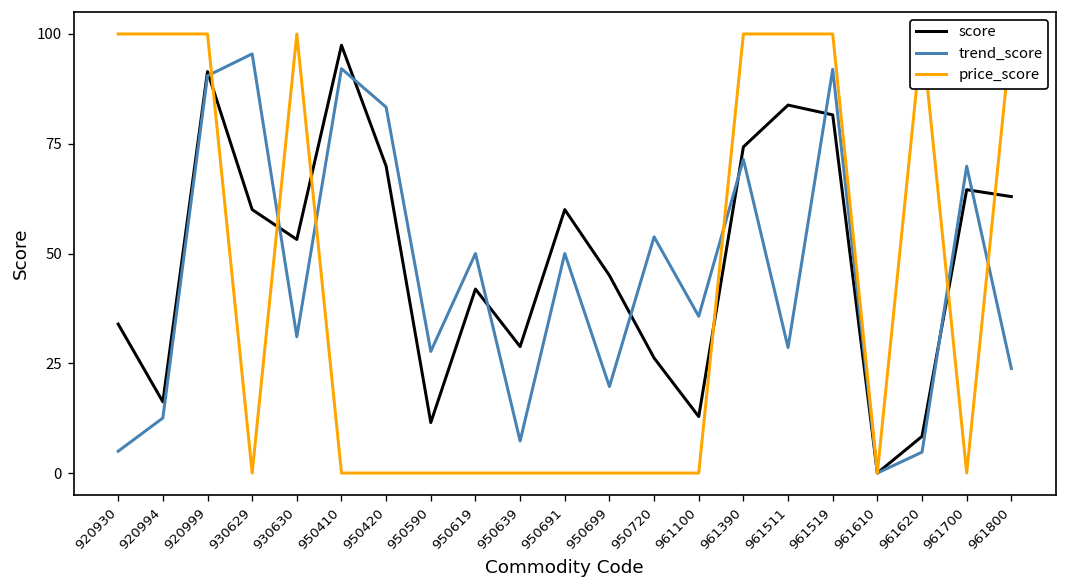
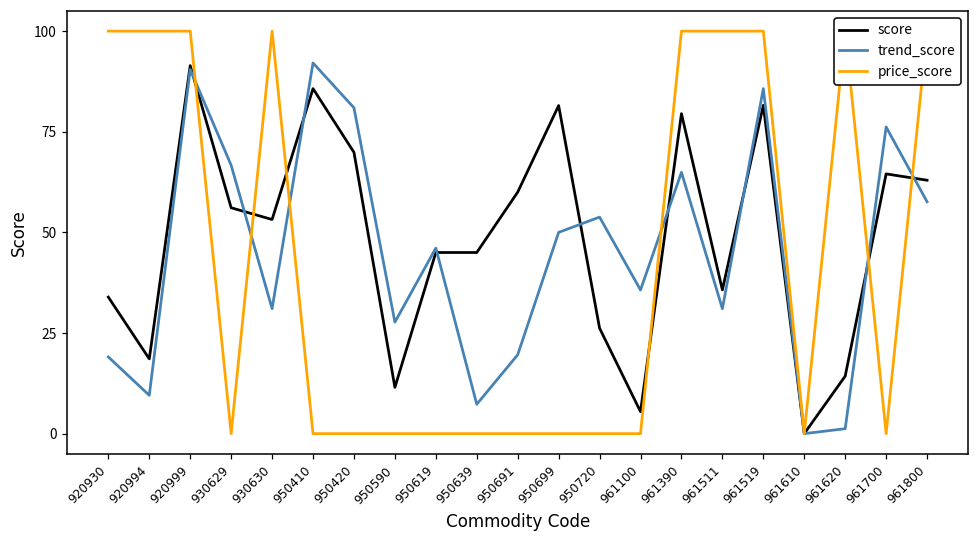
trend_score, 920930: 5 -> 19
score, 920994: 16 -> 19
trend_score, 920994: 13 -> 10
score, 930629: 60 -> 56
trend_score, 930629: 95 -> 67
score, 950410: 97 -> 86
trend_score, 950420: 83 -> 81
score, 950619: 42 -> 45
trend_score, 950619: 50 -> 46
score, 950639: 29 -> 45
trend_score, 950691: 50 -> 20
score, 950699: 45 -> 82
trend_score, 950699: 20 -> 50
score, 961100: 13 -> 5
score, 961390: 74 -> 79
trend_score, 961390: 71 -> 65
score, 961511: 84 -> 36
trend_score, 961511: 29 -> 31
trend_score, 961519: 92 -> 86
score, 961620: 8 -> 14
trend_score, 961620: 5 -> 1
trend_score, 961700: 70 -> 76
trend_score, 961800: 24 -> 58
